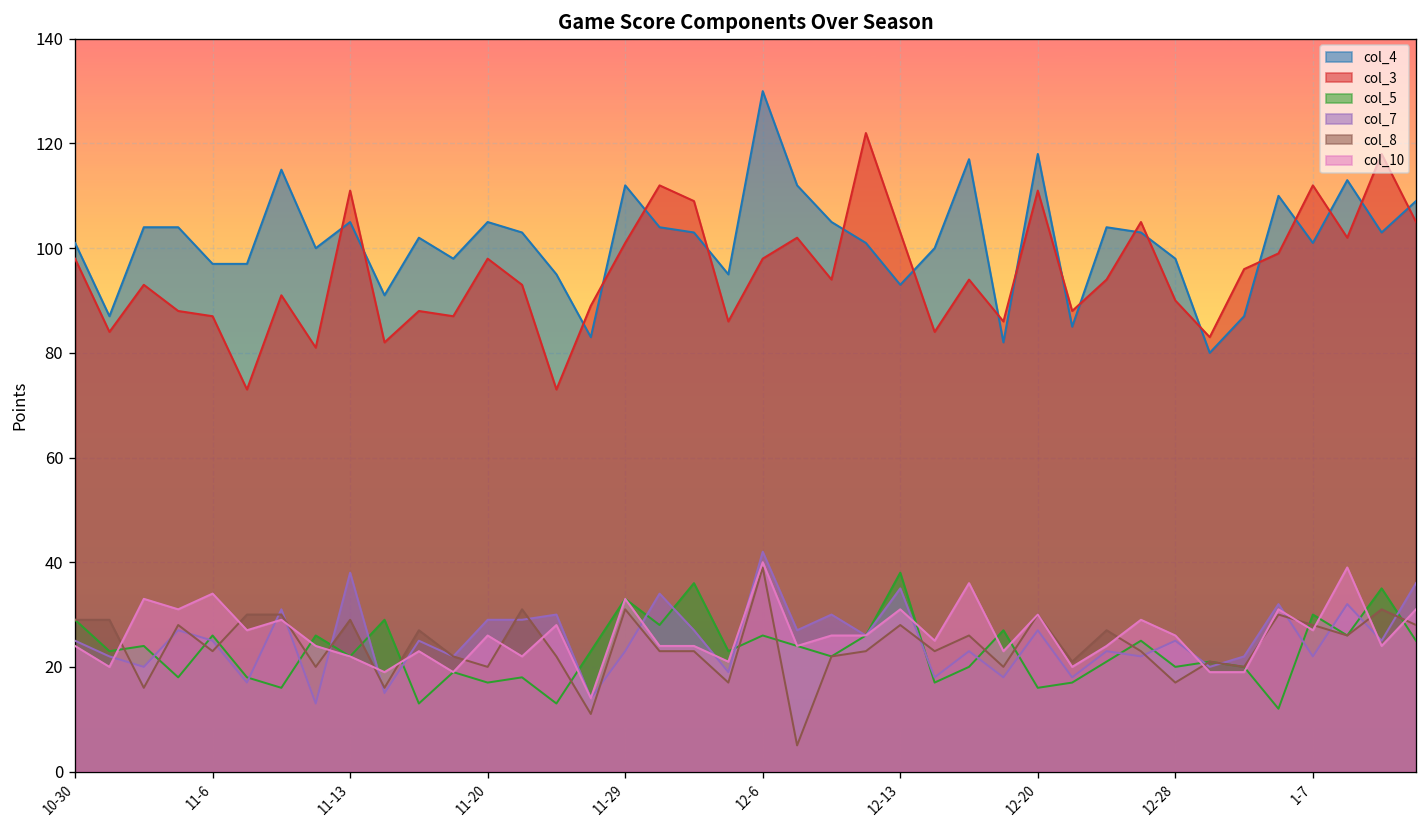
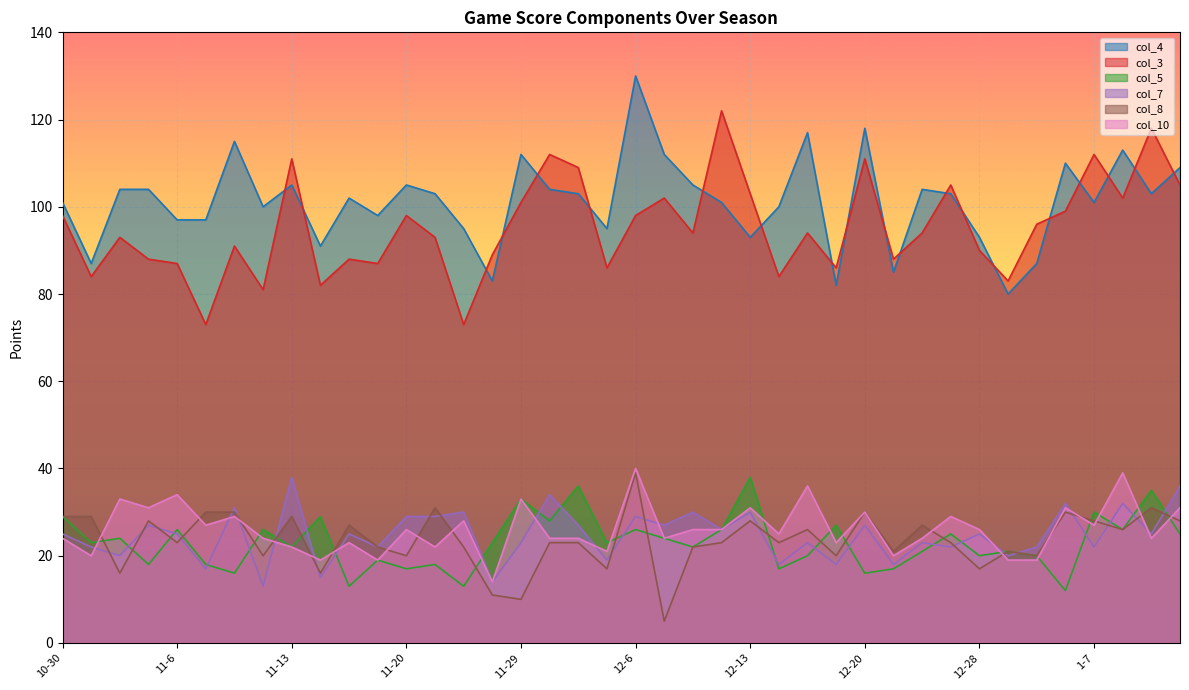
col_8, 11-29: 31 -> 10
col_7, 12-6: 42 -> 29
col_7, 12-13: 35 -> 30
col_4, 12-28: 98 -> 93
